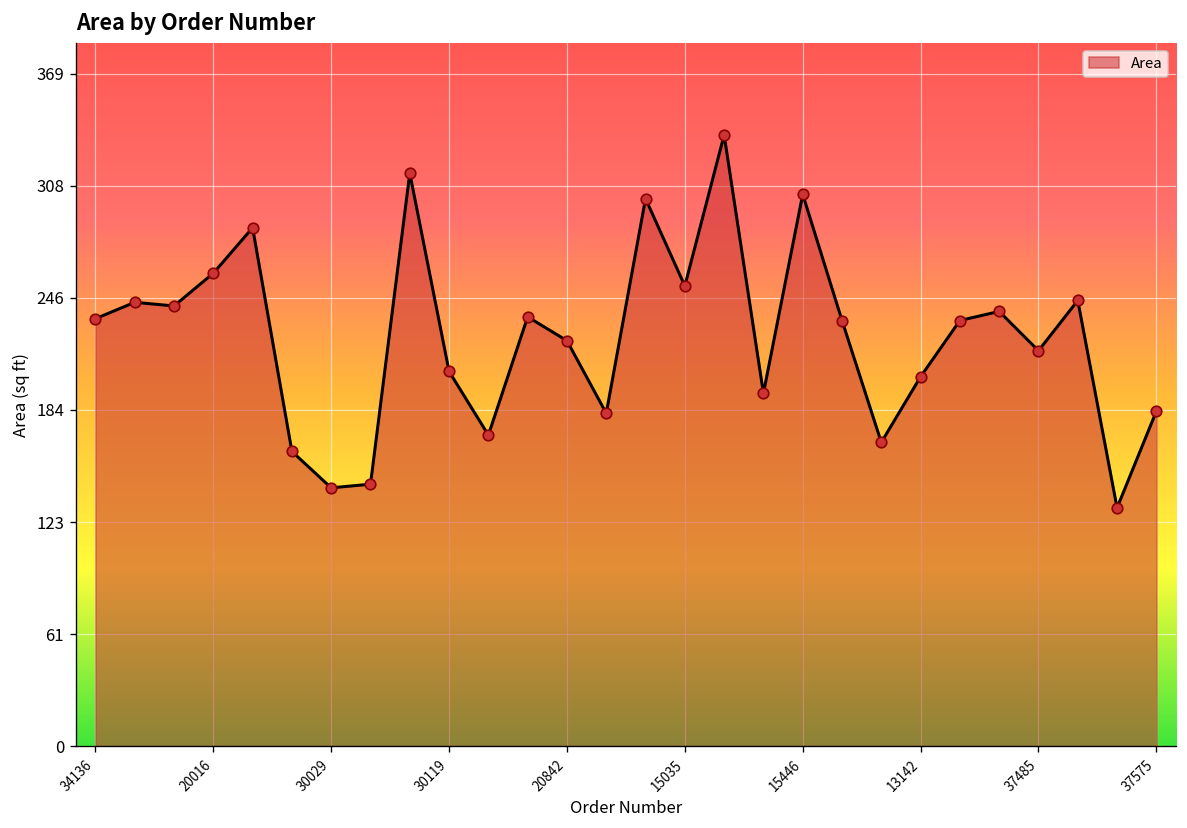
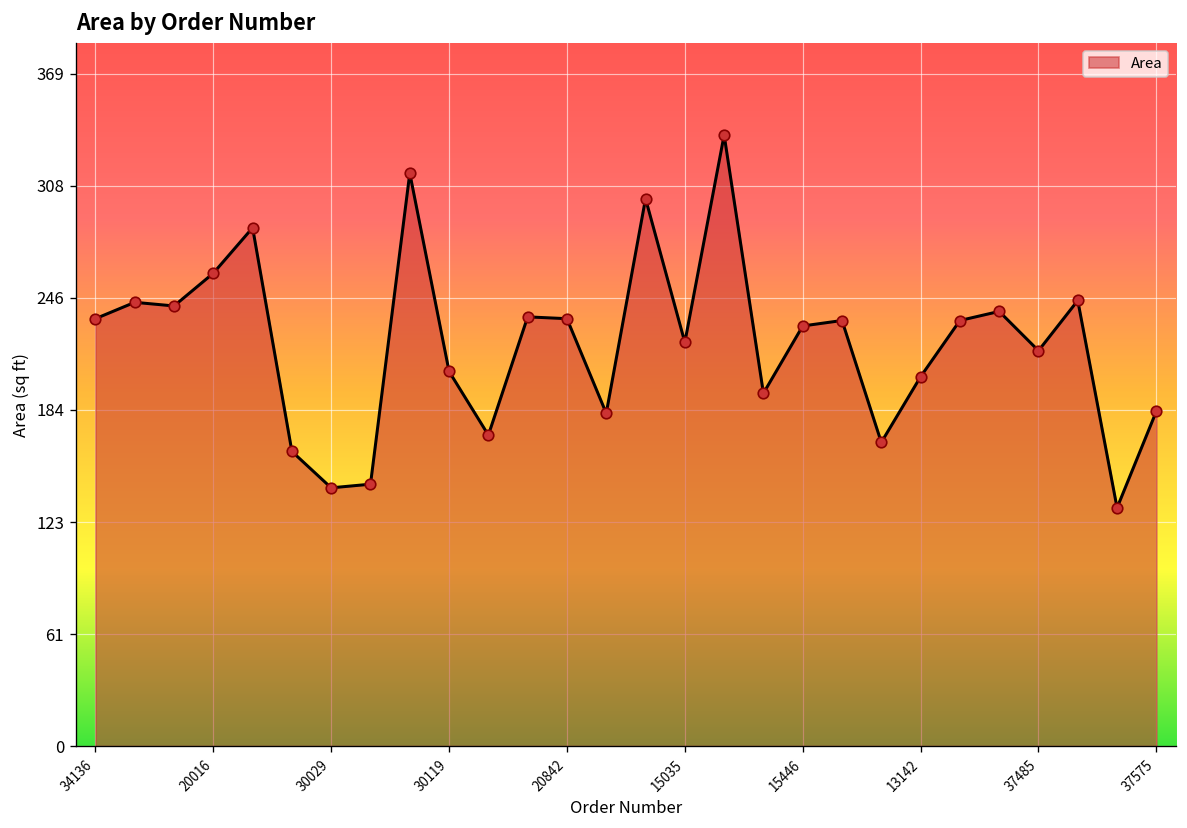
20842: 223 -> 235
15035: 253 -> 222
15446: 303 -> 231
